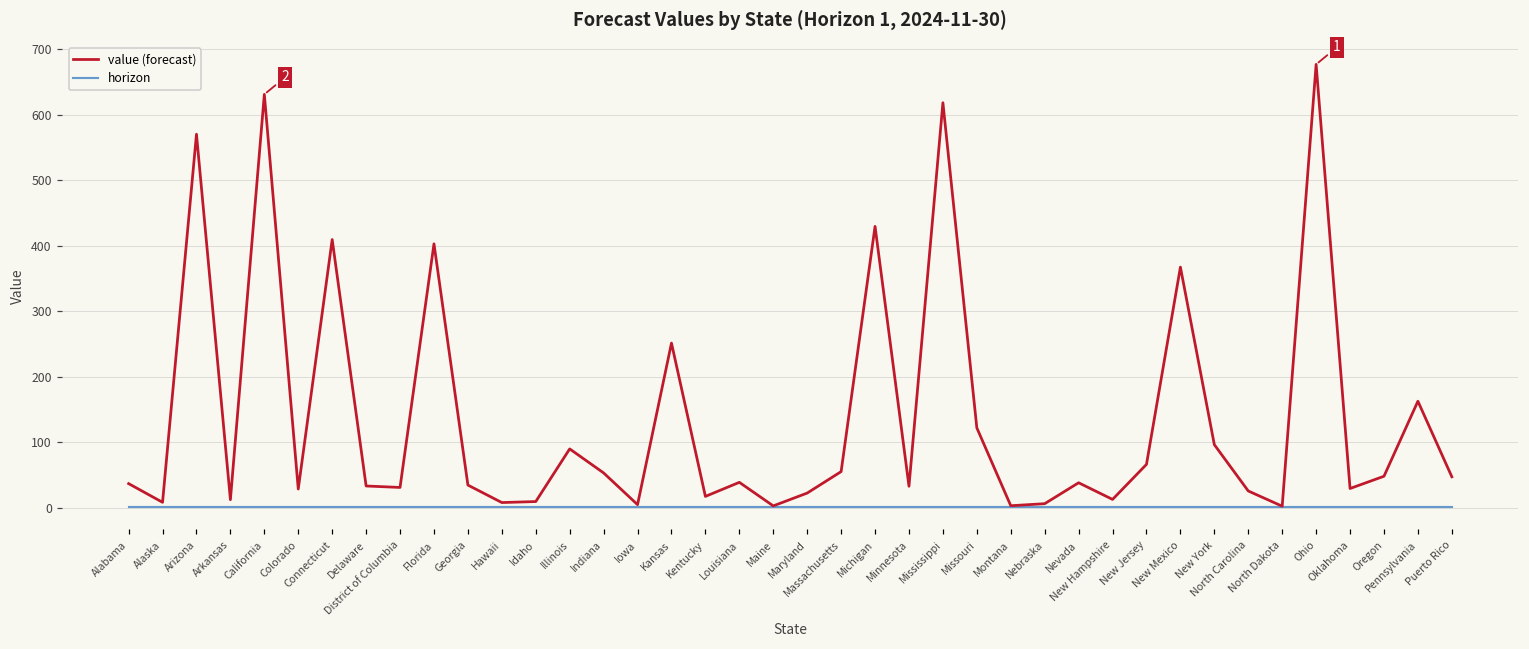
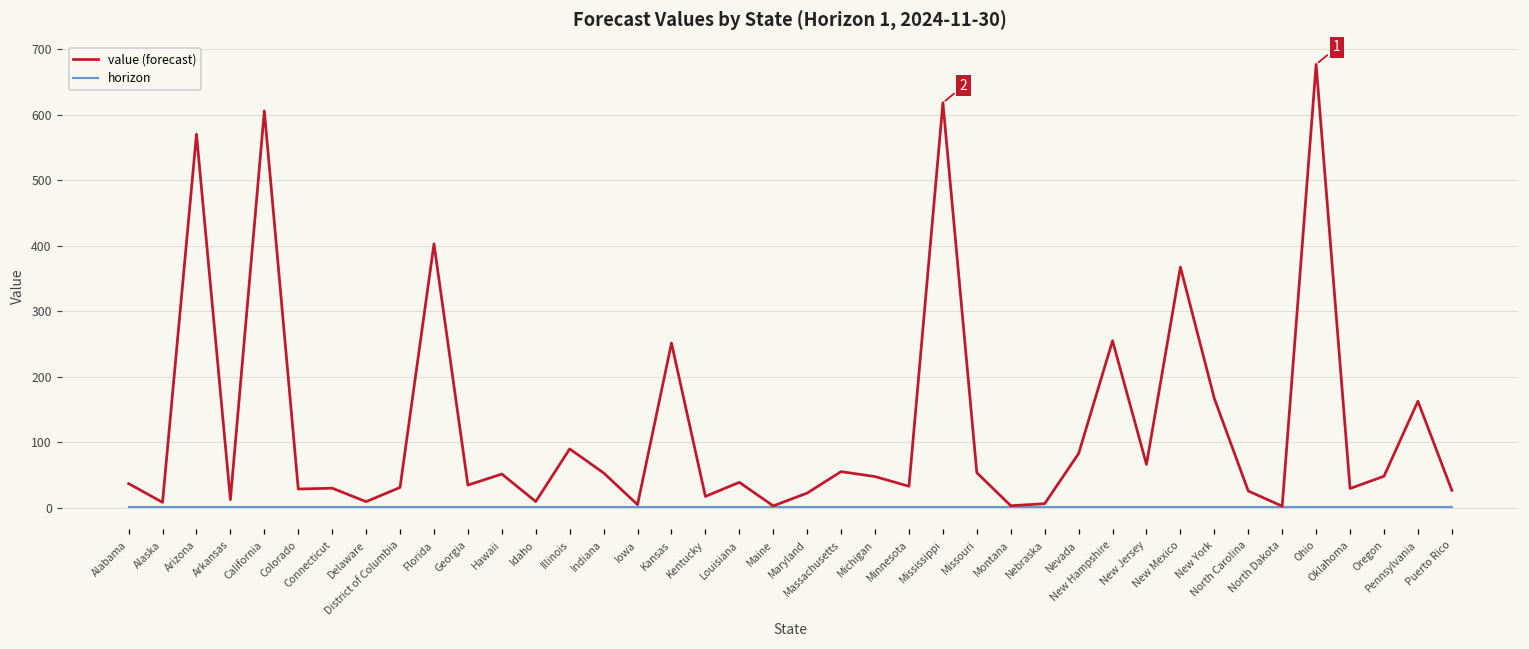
value (forecast), California: 630 -> 610
value (forecast), Connecticut: 410 -> 30
value (forecast), Delaware: 30 -> 10
value (forecast), Hawaii: 10 -> 50
value (forecast), Michigan: 430 -> 50
value (forecast), Missouri: 120 -> 50
value (forecast), Nevada: 40 -> 80
value (forecast), New Hampshire: 10 -> 250
value (forecast), New York: 100 -> 170
value (forecast), Puerto Rico: 50 -> 30
